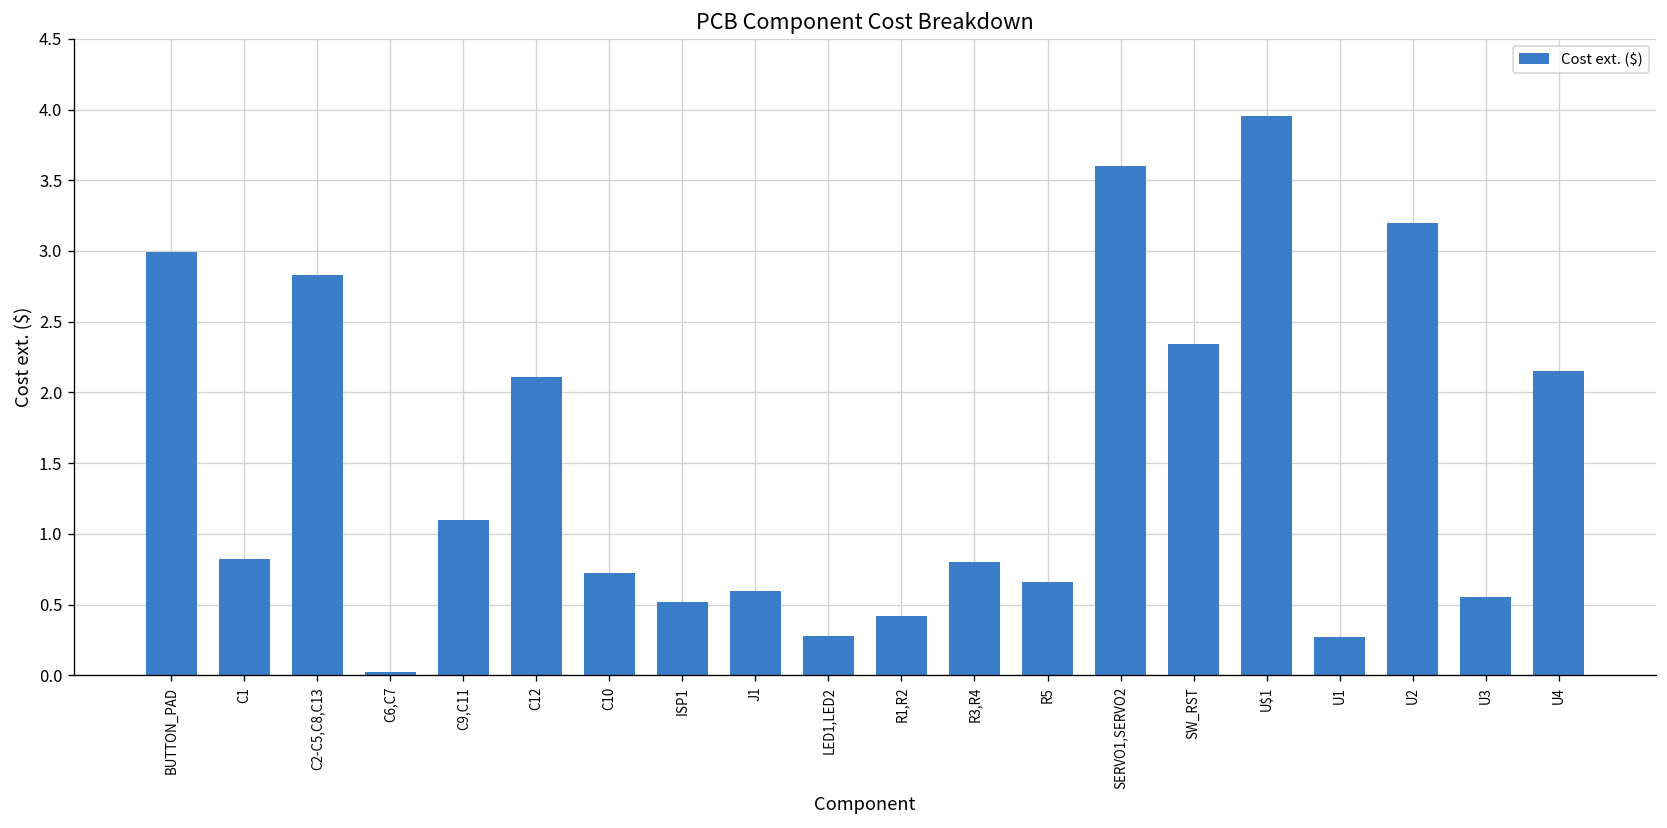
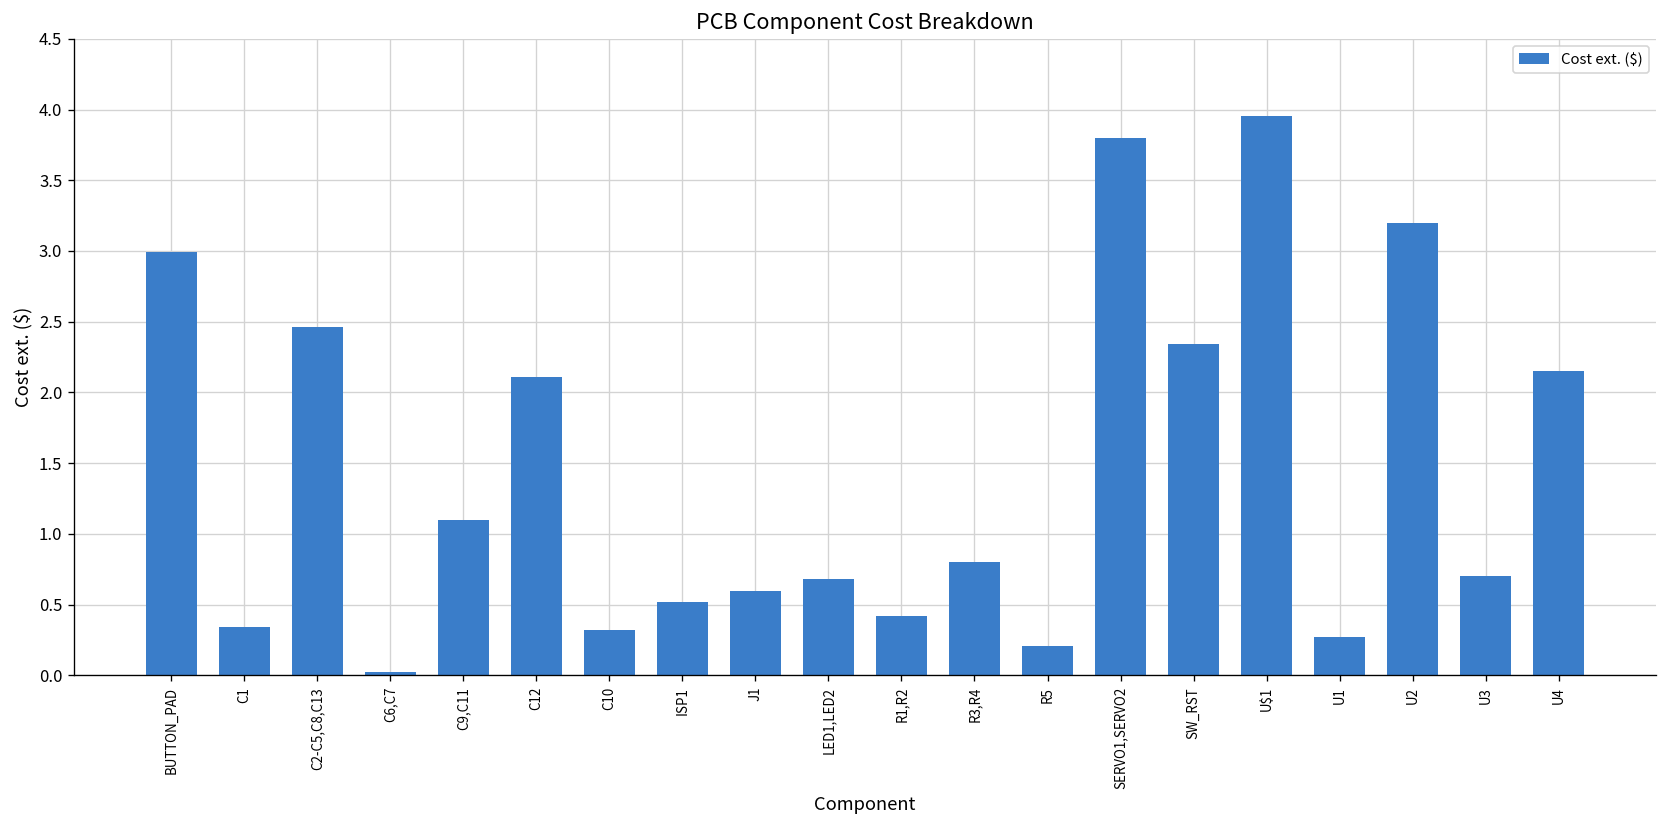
C1: 0.82 -> 0.34
C2-C5,C8,C13: 2.83 -> 2.46
C10: 0.72 -> 0.32
LED1,LED2: 0.28 -> 0.68
R5: 0.66 -> 0.21
SERVO1,SERVO2: 3.6 -> 3.8
U3: 0.55 -> 0.70
